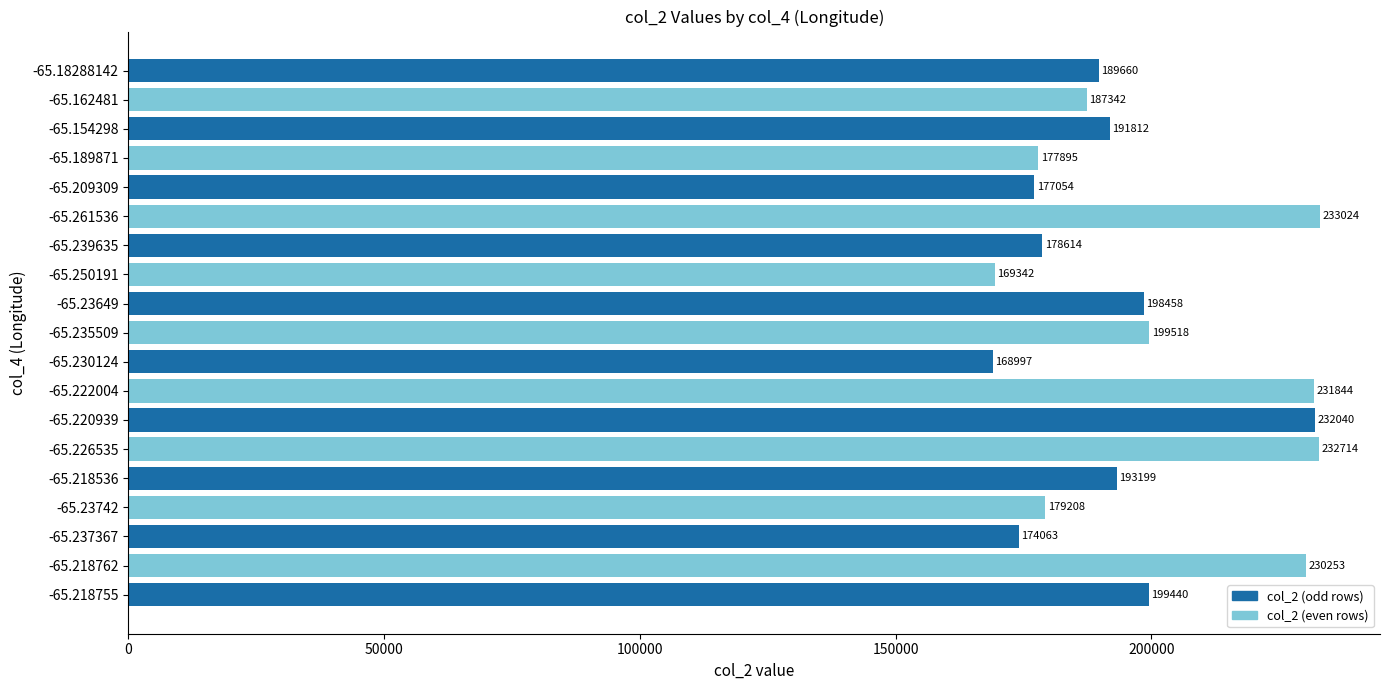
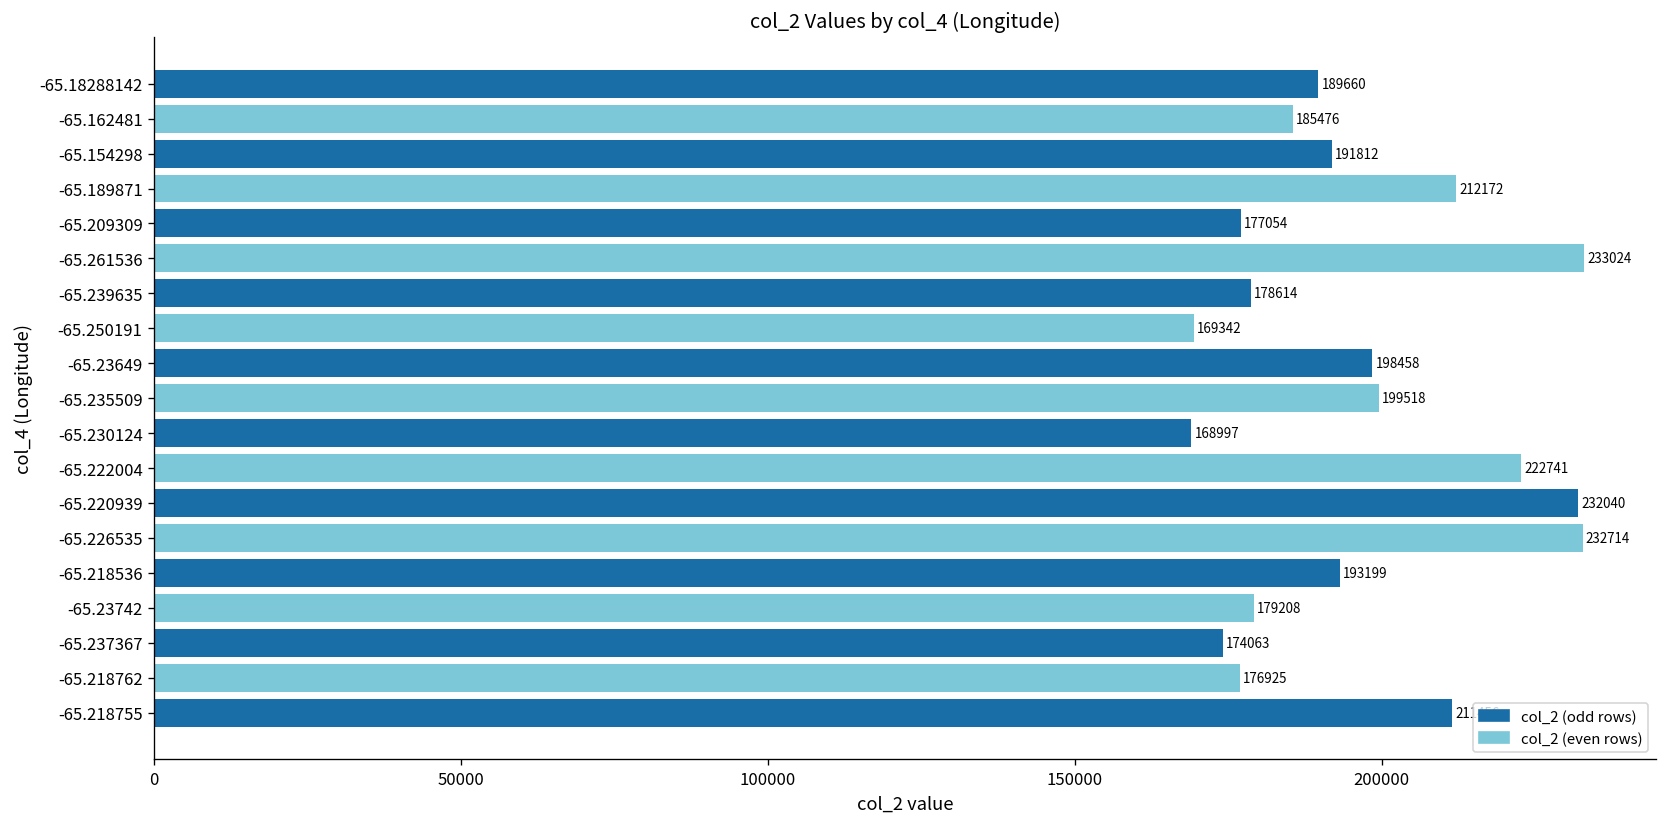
-65.162481: 187342 -> 185476
-65.189871: 177895 -> 212172
-65.222004: 231844 -> 222741
-65.218762: 230253 -> 176925
-65.218755: 199000 -> 211000
